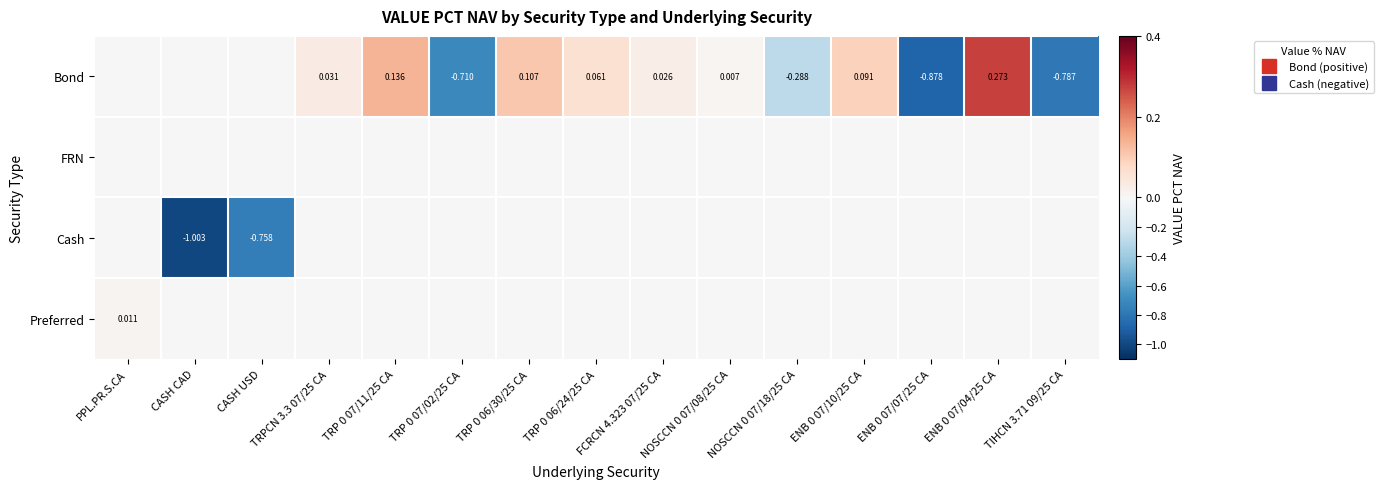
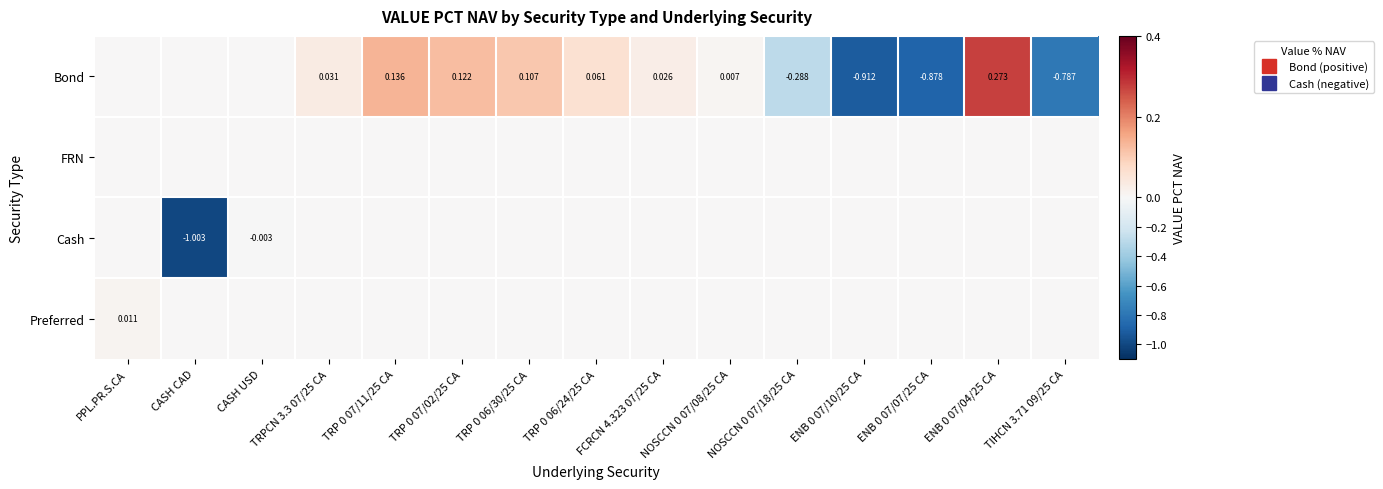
Bond, TRP 0 07/02/25 CA: -0.710 -> 0.122
Bond, ENB 0 07/10/25 CA: 0.091 -> -0.912
Cash, CASH USD: -0.758 -> -0.003
